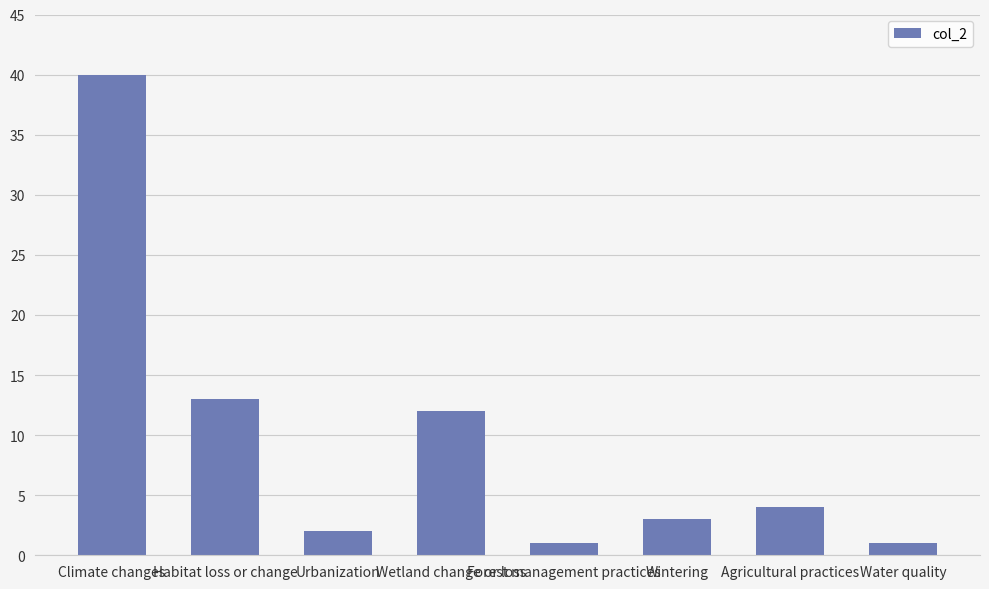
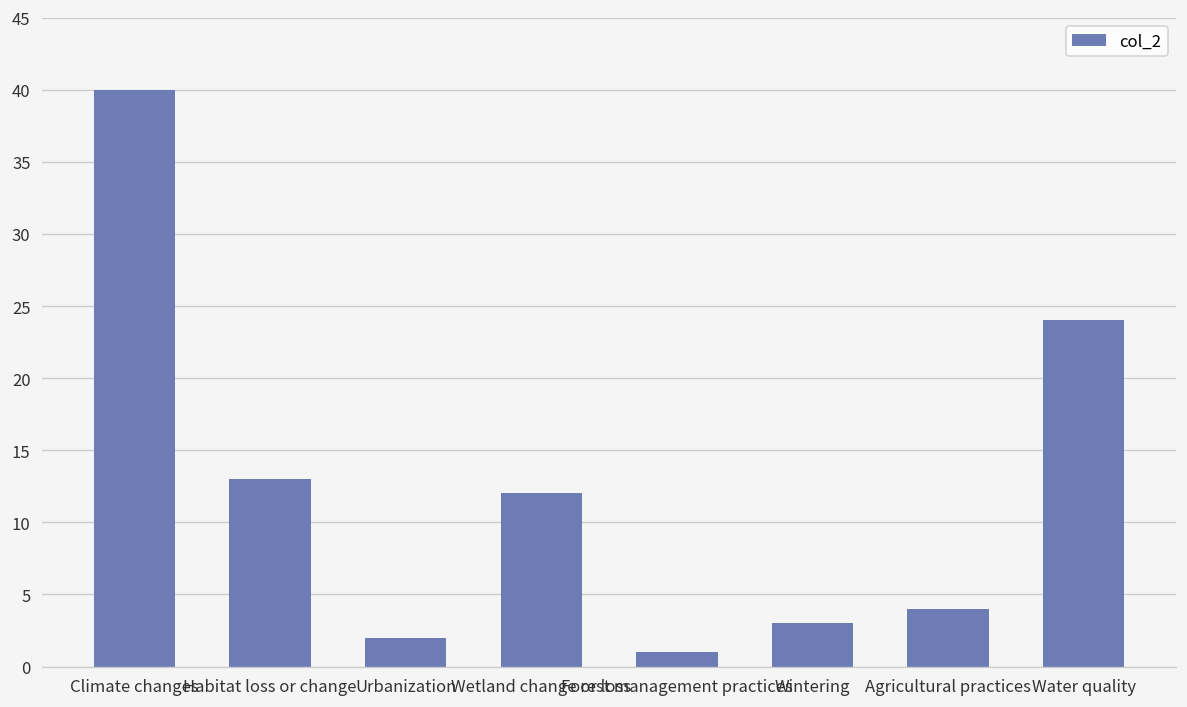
Water quality: 1 -> 24
